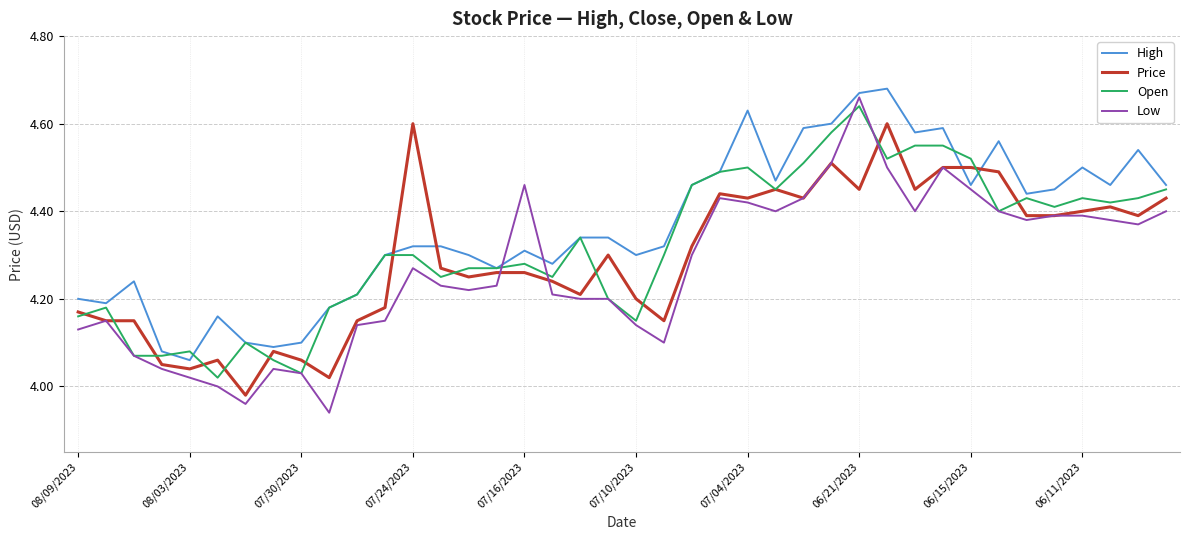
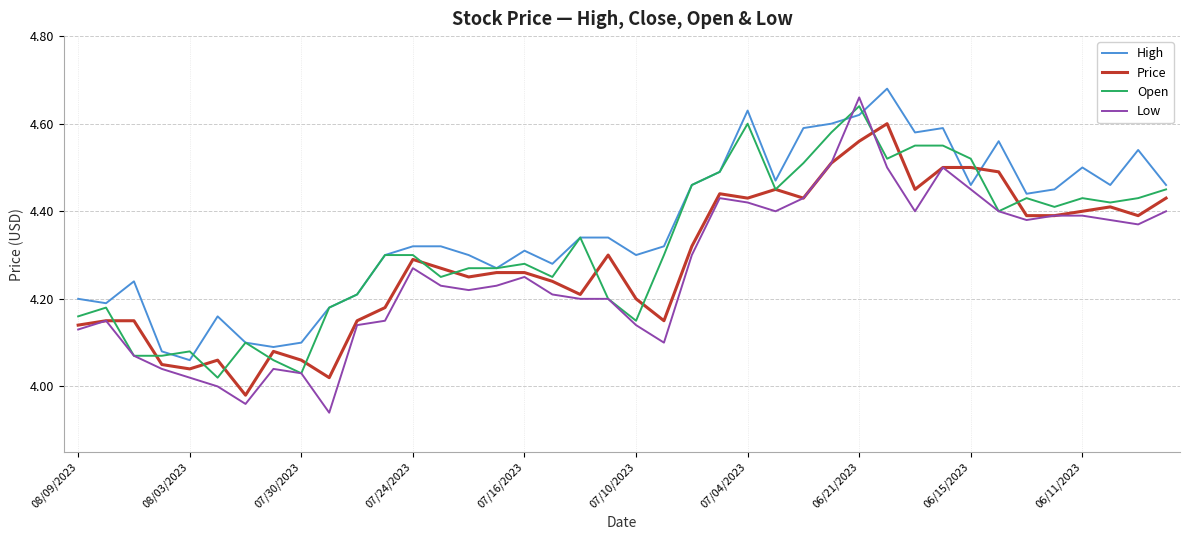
Price, 08/09/2023: 4.17 -> 4.14
Price, 07/24/2023: 4.60 -> 4.29
Low, 07/16/2023: 4.46 -> 4.25
Open, 07/04/2023: 4.5 -> 4.6
High, 06/21/2023: 4.67 -> 4.62
Price, 06/21/2023: 4.45 -> 4.56
